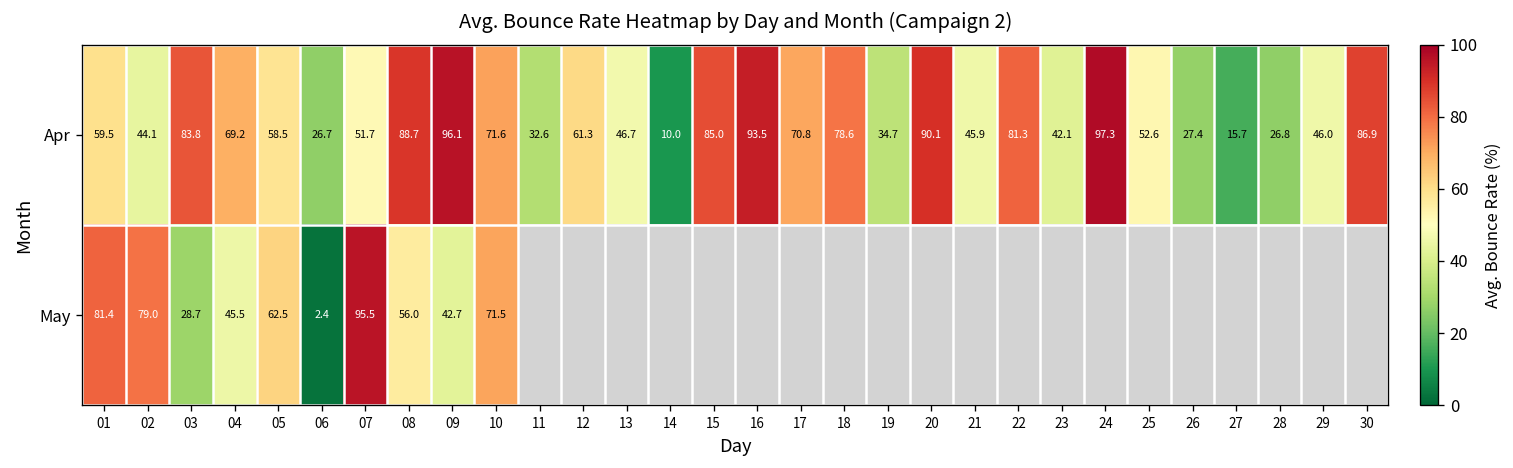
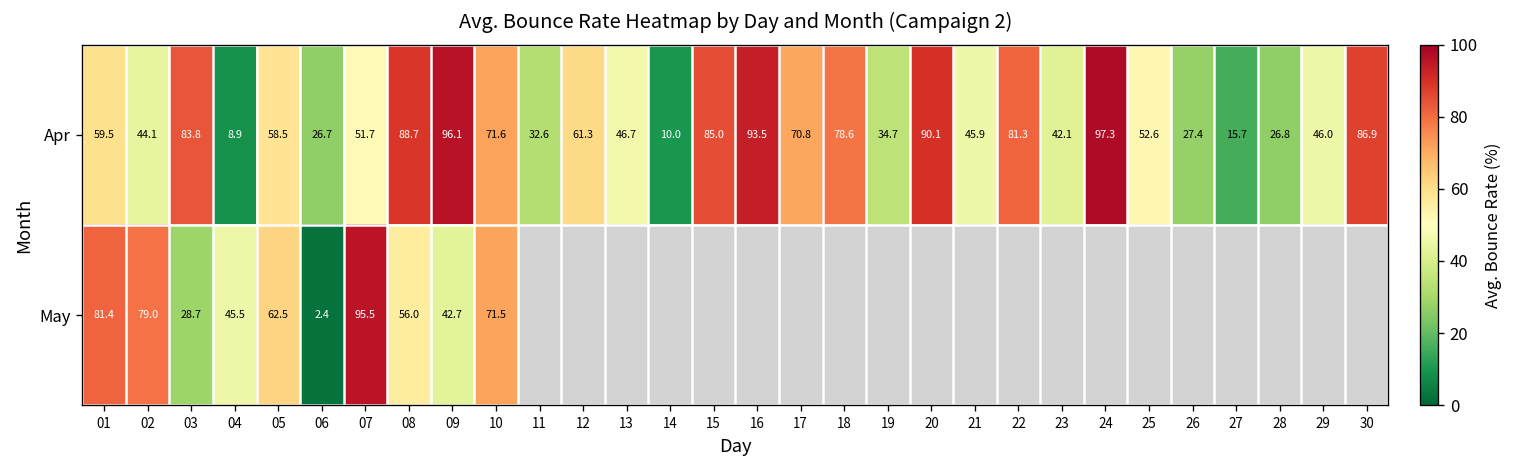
Apr, 04: 69.2 -> 8.9
